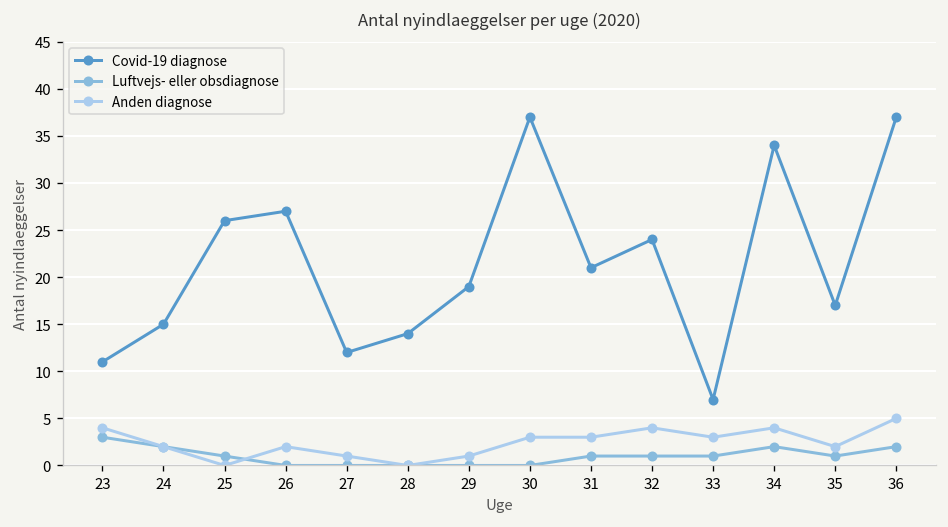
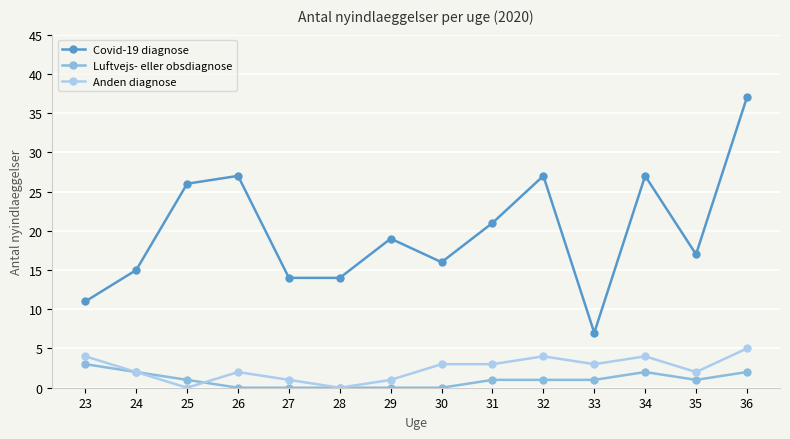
Covid-19 diagnose, 27: 12 -> 14
Covid-19 diagnose, 30: 37 -> 16
Covid-19 diagnose, 32: 24 -> 27
Covid-19 diagnose, 34: 34 -> 27
